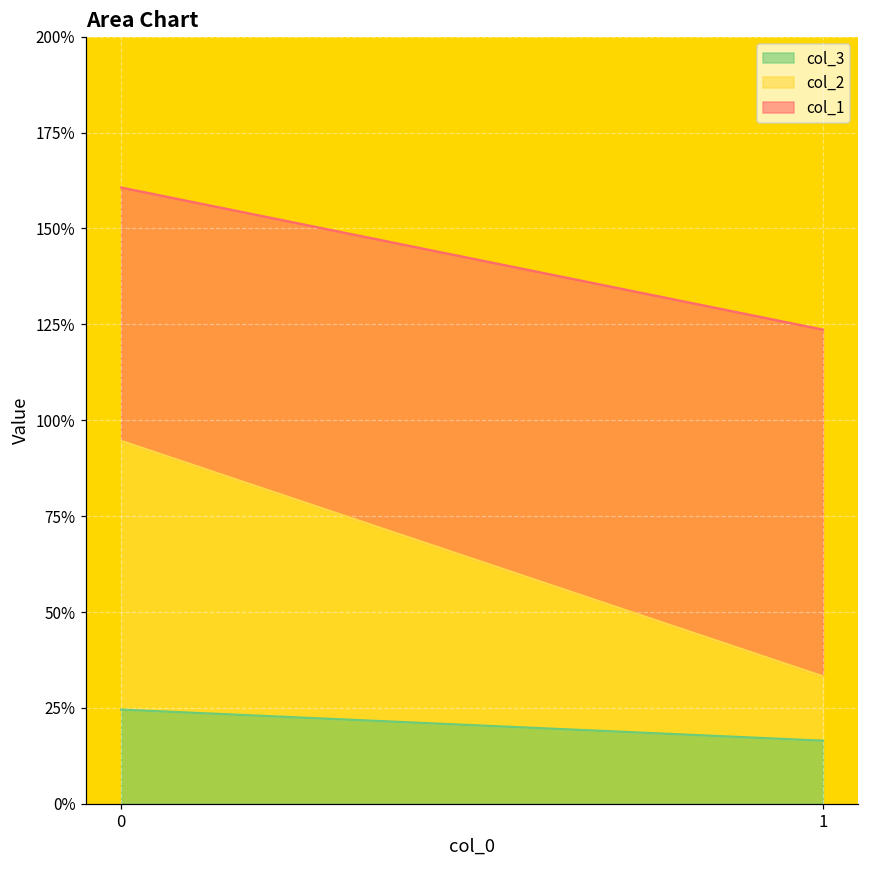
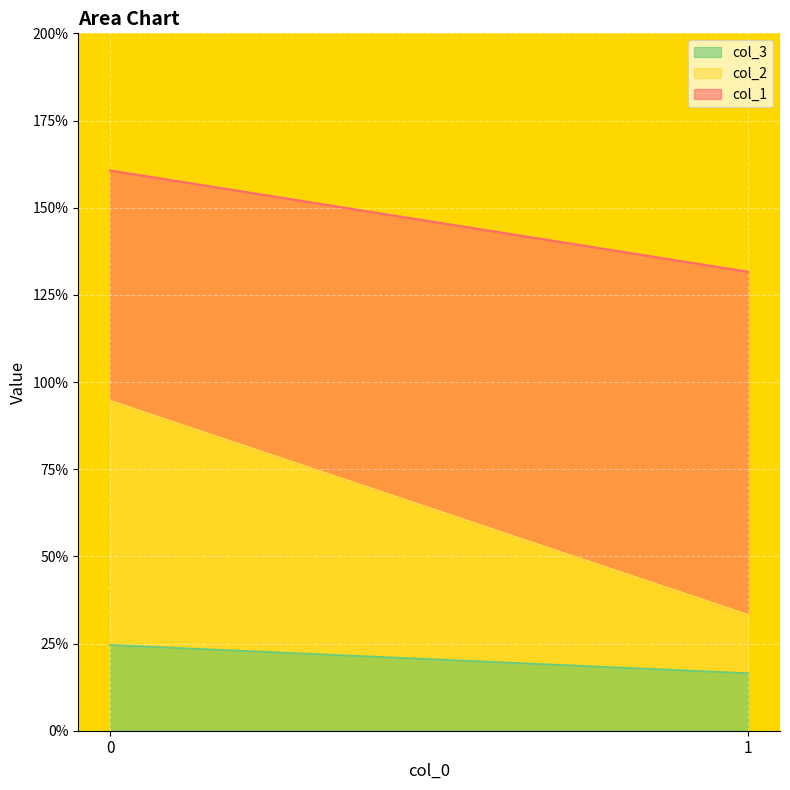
col_1, 1: 90% -> 98%
